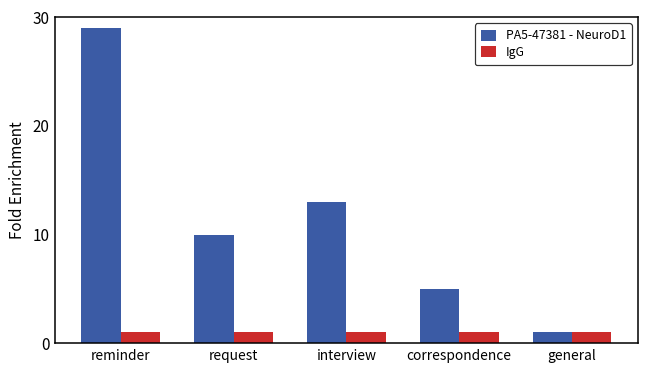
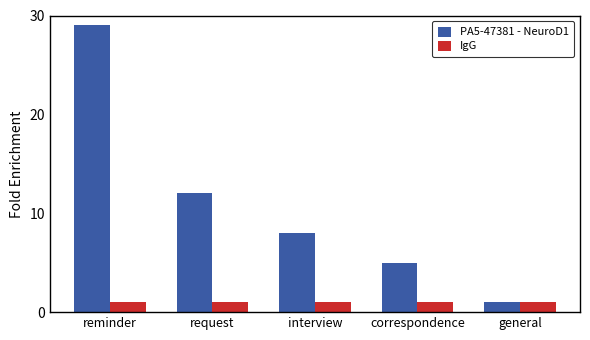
PA5-47381 - NeuroD1, request: 10 -> 12
PA5-47381 - NeuroD1, interview: 13 -> 8
